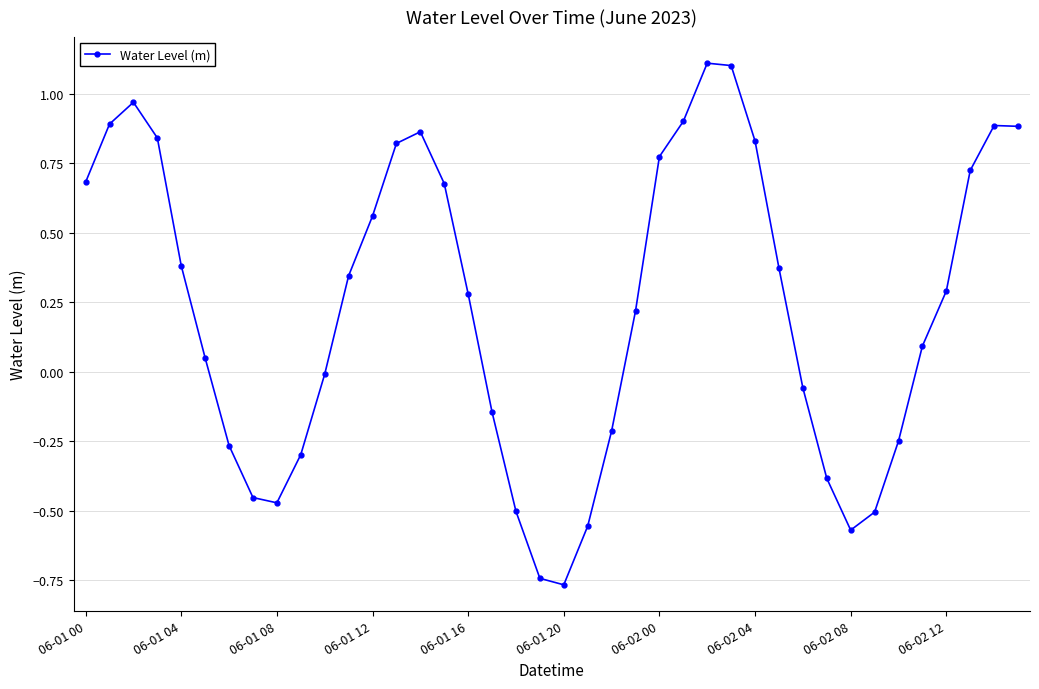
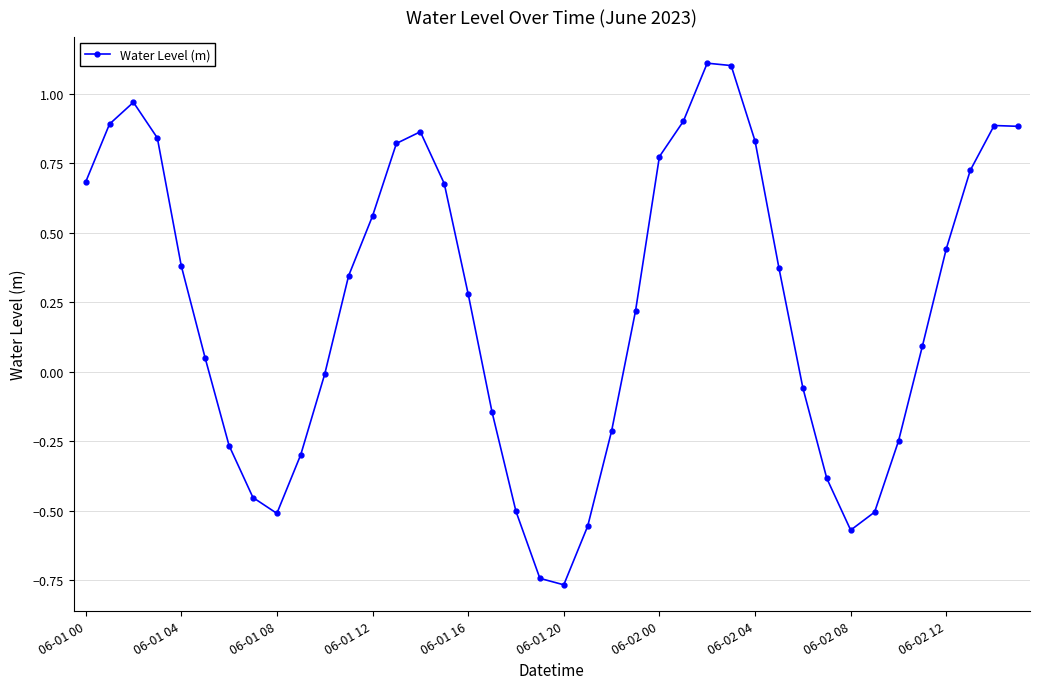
06-01 08: -0.47 -> -0.51
06-02 12: 0.29 -> 0.44
